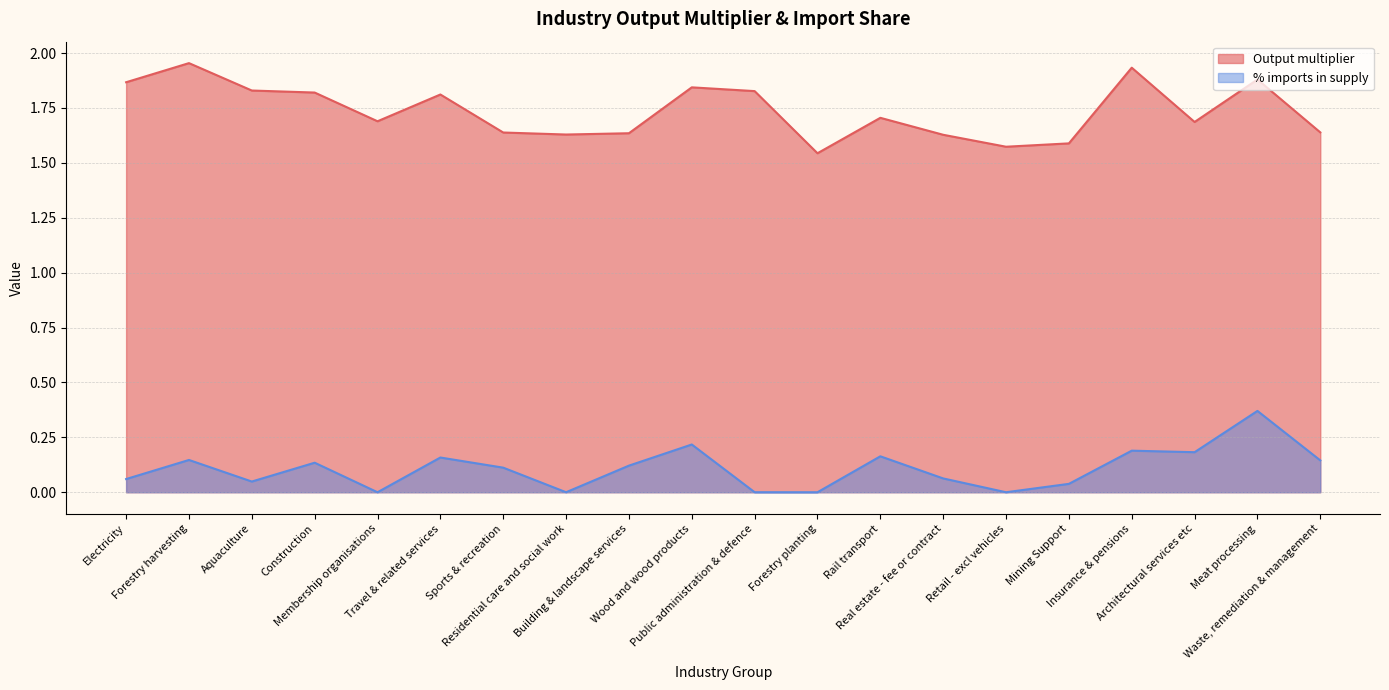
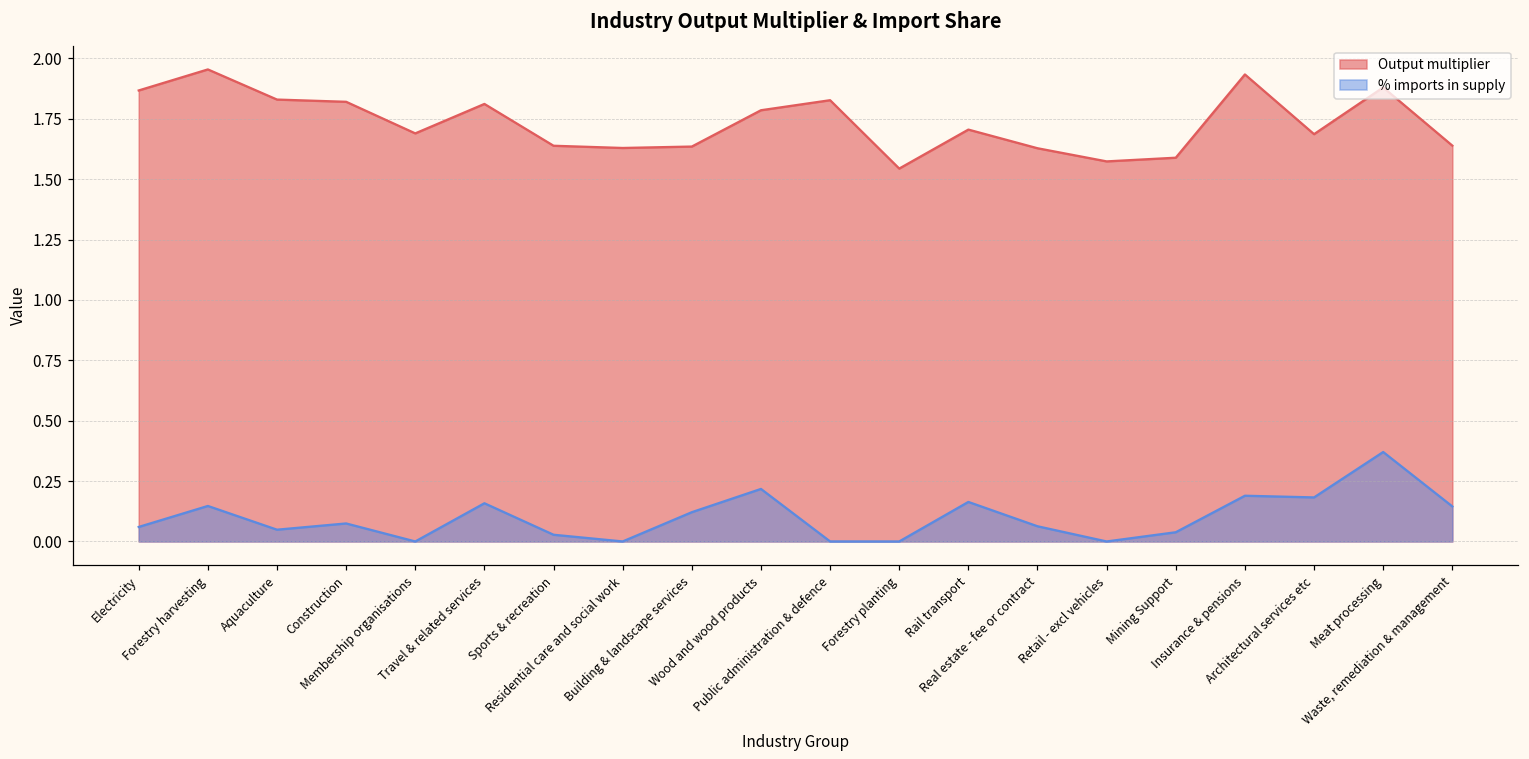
% imports in supply, Construction: 0.13 -> 0.07
% imports in supply, Sports & recreation: 0.11 -> 0.03
Output multiplier, Wood and wood products: 1.84 -> 1.79
